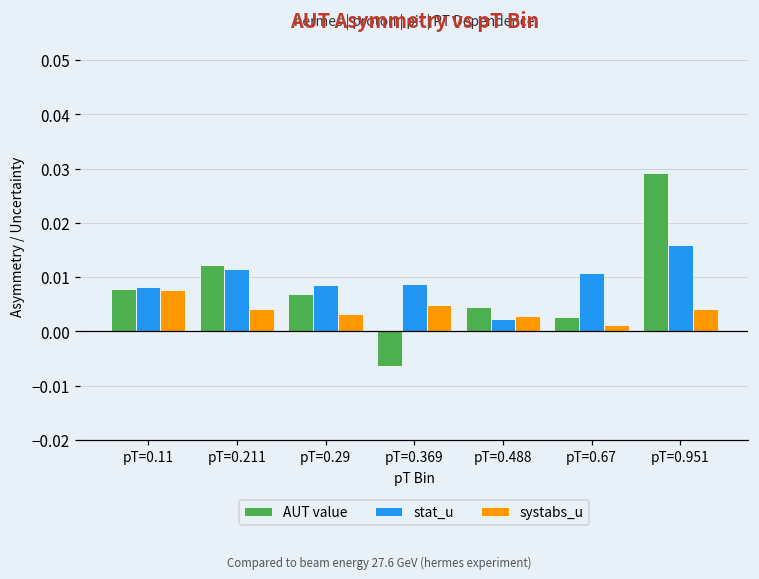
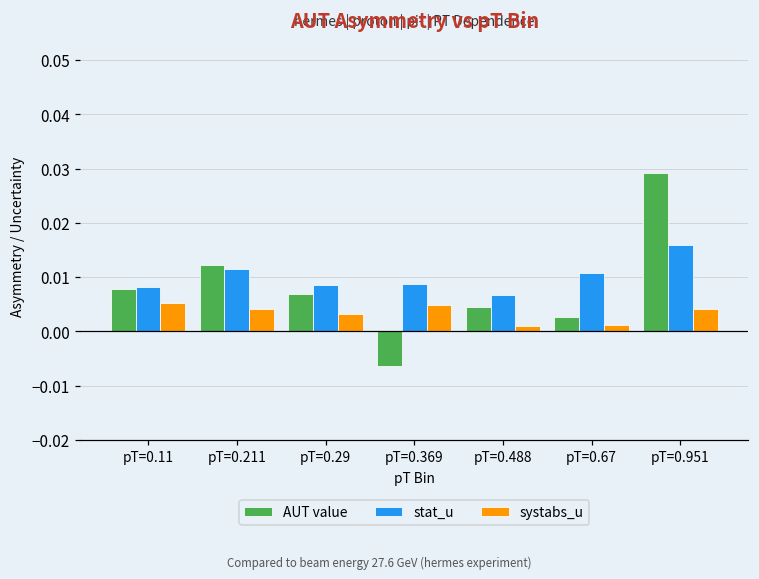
systabs_u, pT=0.11: 0.008 -> 0.005
stat_u, pT=0.488: 0.002 -> 0.007
systabs_u, pT=0.488: 0.003 -> 0.001
